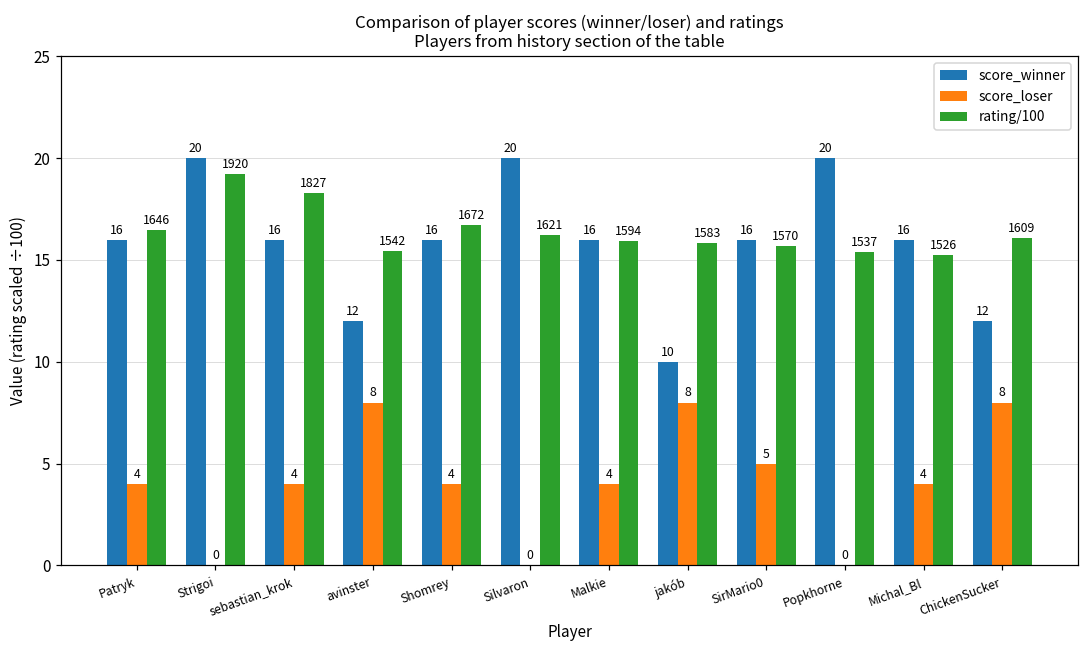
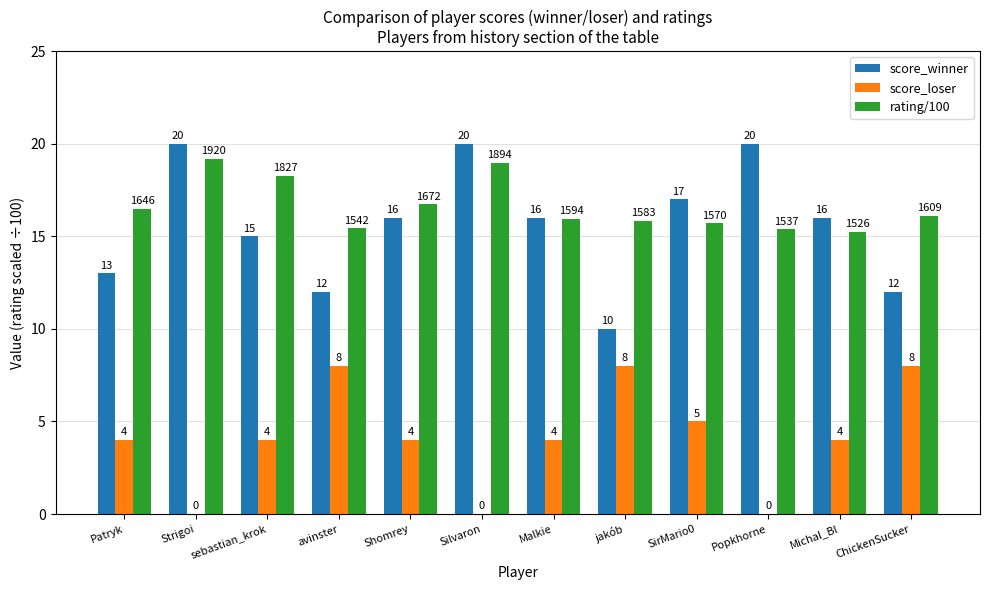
score_winner, Patryk: 16 -> 13
score_winner, sebastian_krok: 16 -> 15
rating/100, Silvaron: 1621 -> 1894
score_winner, SirMario0: 16 -> 17
